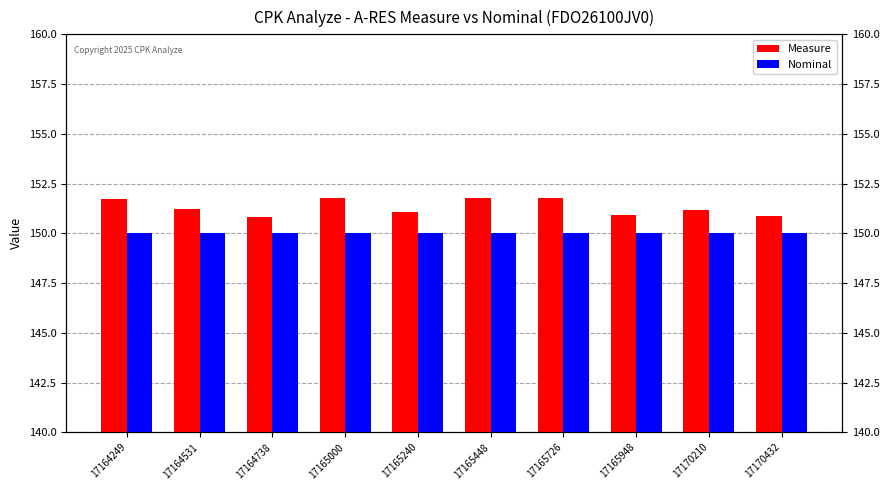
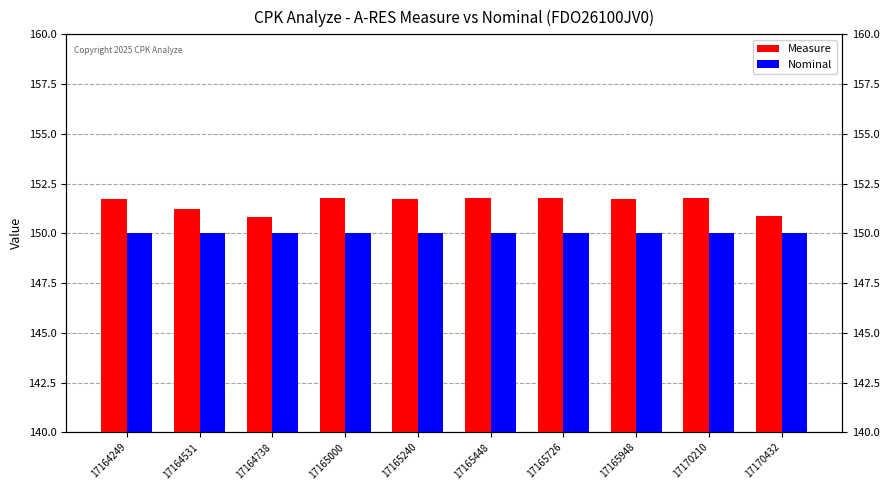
Measure, 17165240: 151.1 -> 151.7
Measure, 17165948: 150.9 -> 151.7
Measure, 17170210: 151.2 -> 151.8
